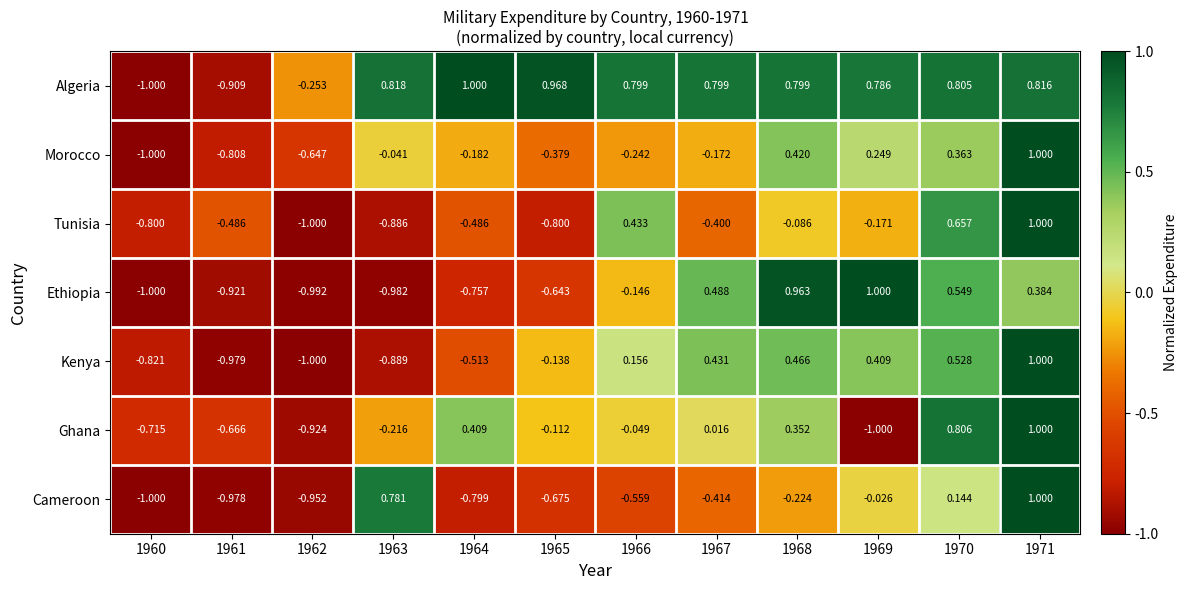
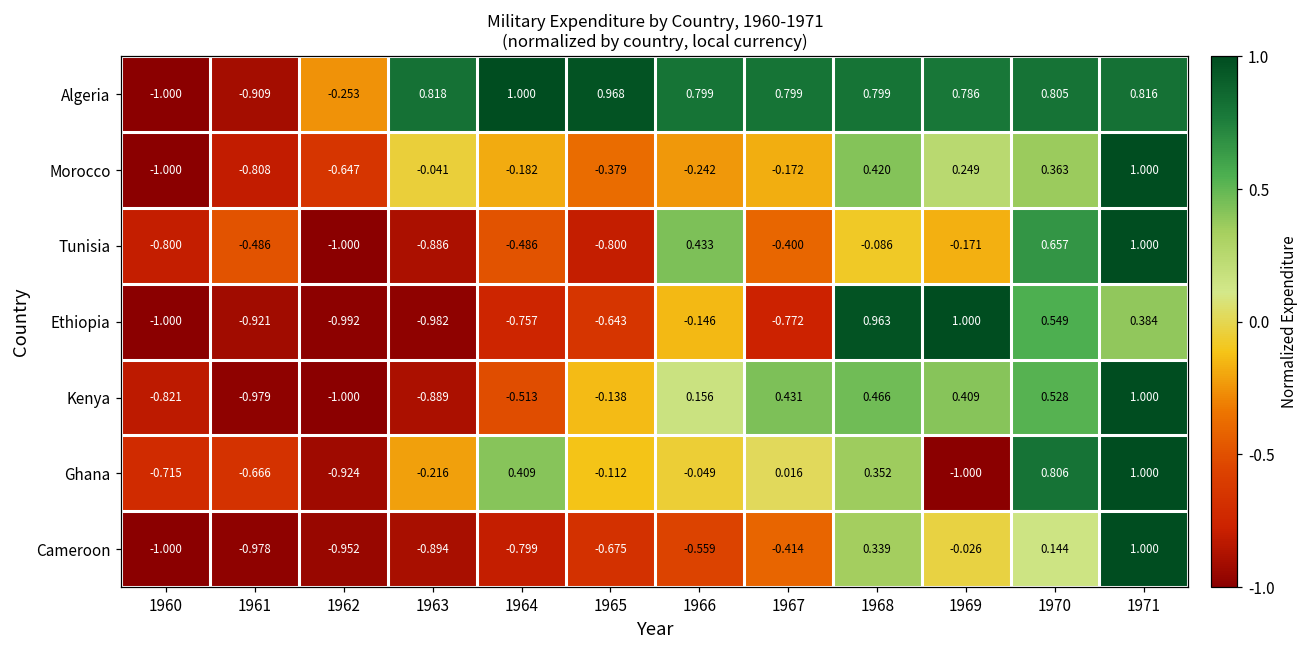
Ethiopia, 1967: 0.488 -> -0.772
Cameroon, 1963: 0.781 -> -0.894
Cameroon, 1968: -0.224 -> 0.339
